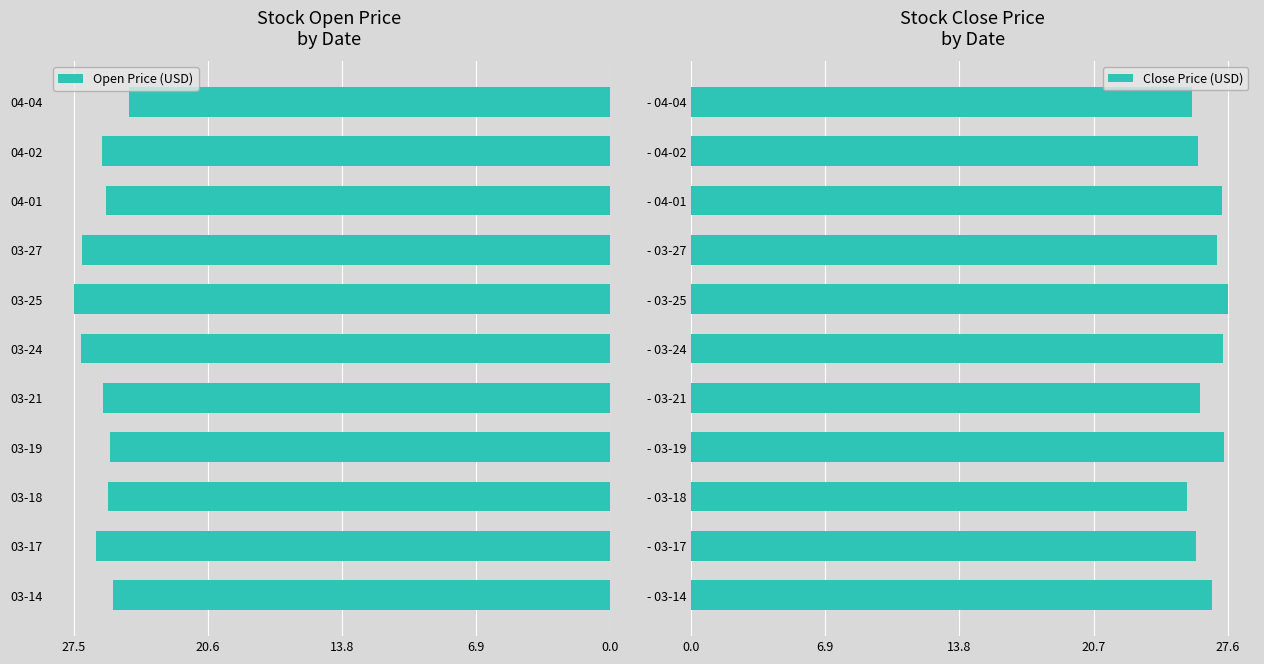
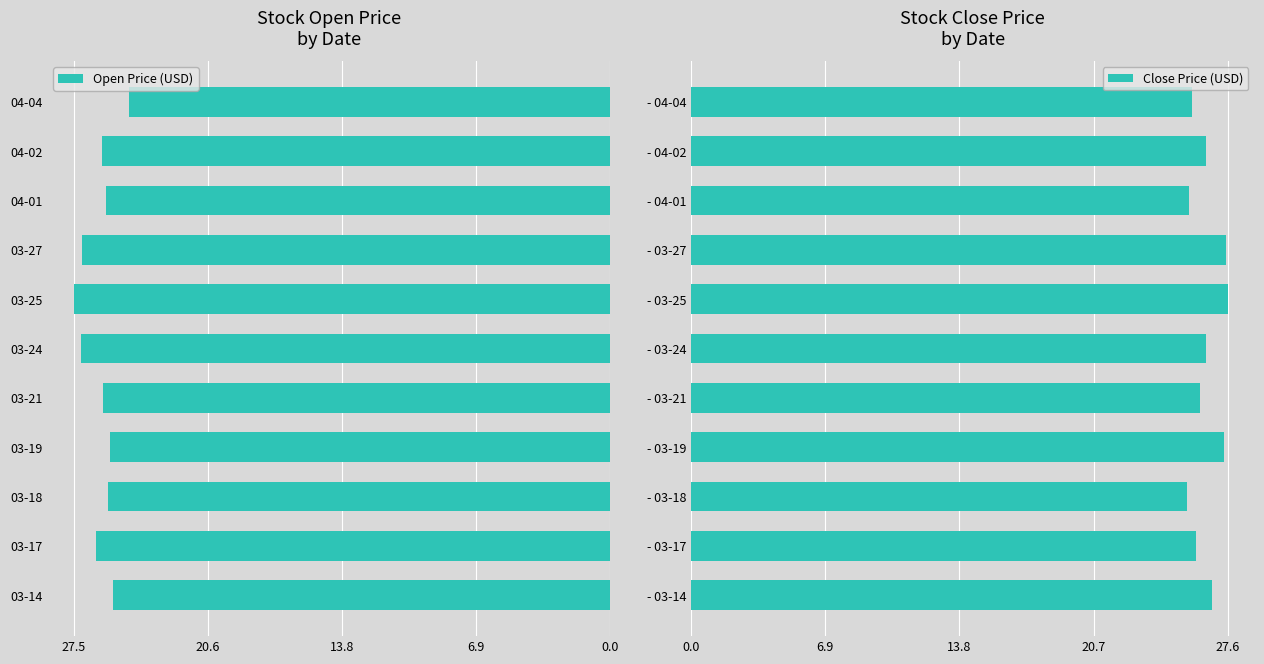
Stock Close Price by Date, - 04-02: 26.1 -> 26.5
Stock Close Price by Date, - 04-01: 27.3 -> 25.6
Stock Close Price by Date, - 03-27: 27.1 -> 27.6
Stock Close Price by Date, - 03-24: 27.4 -> 26.5
